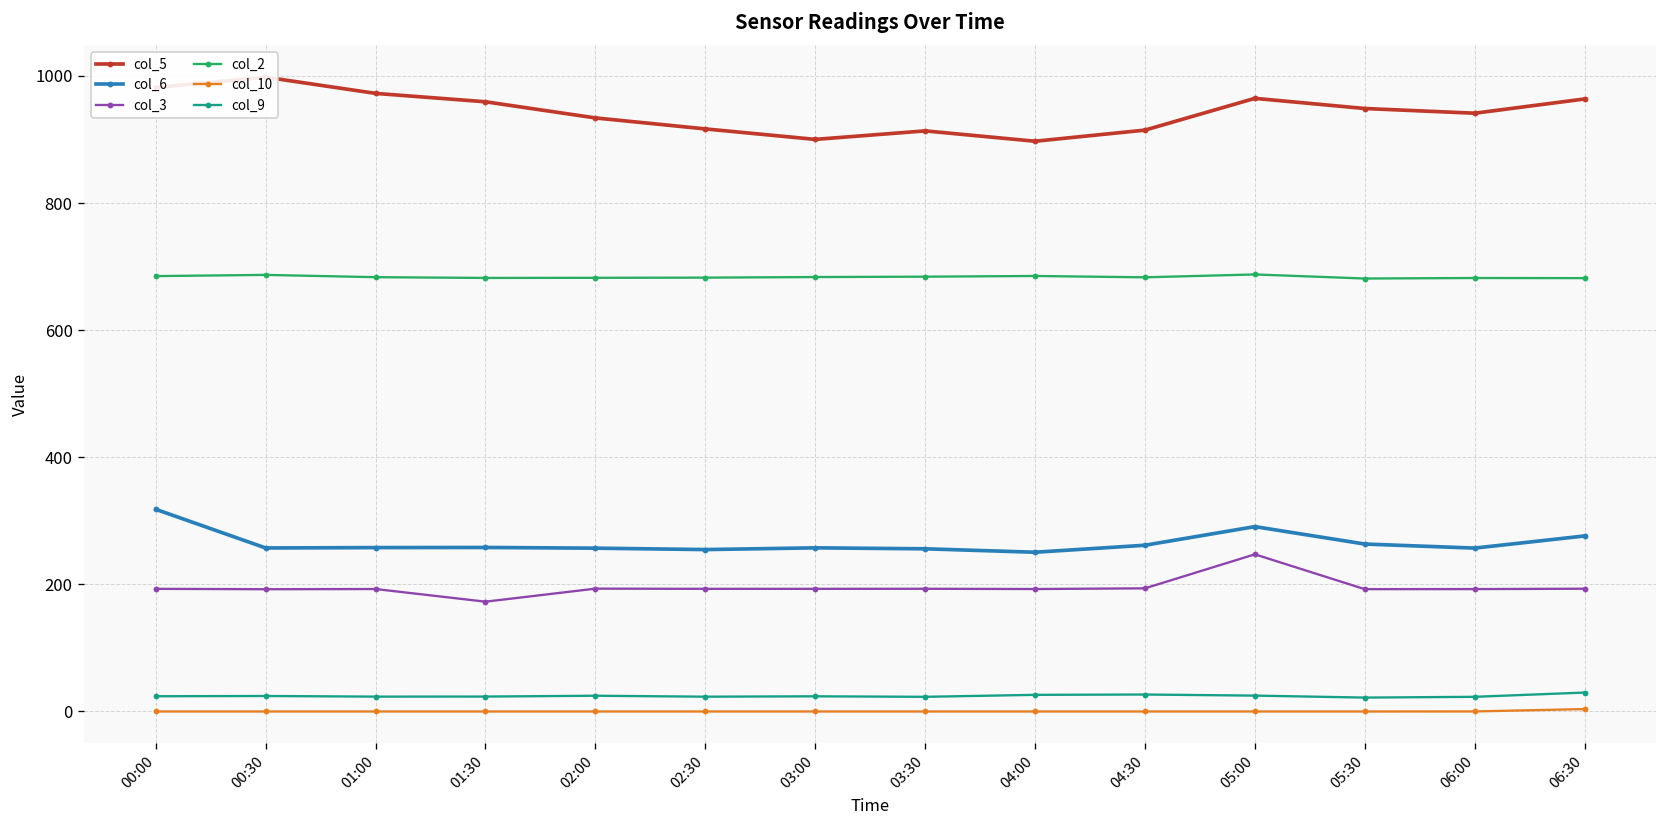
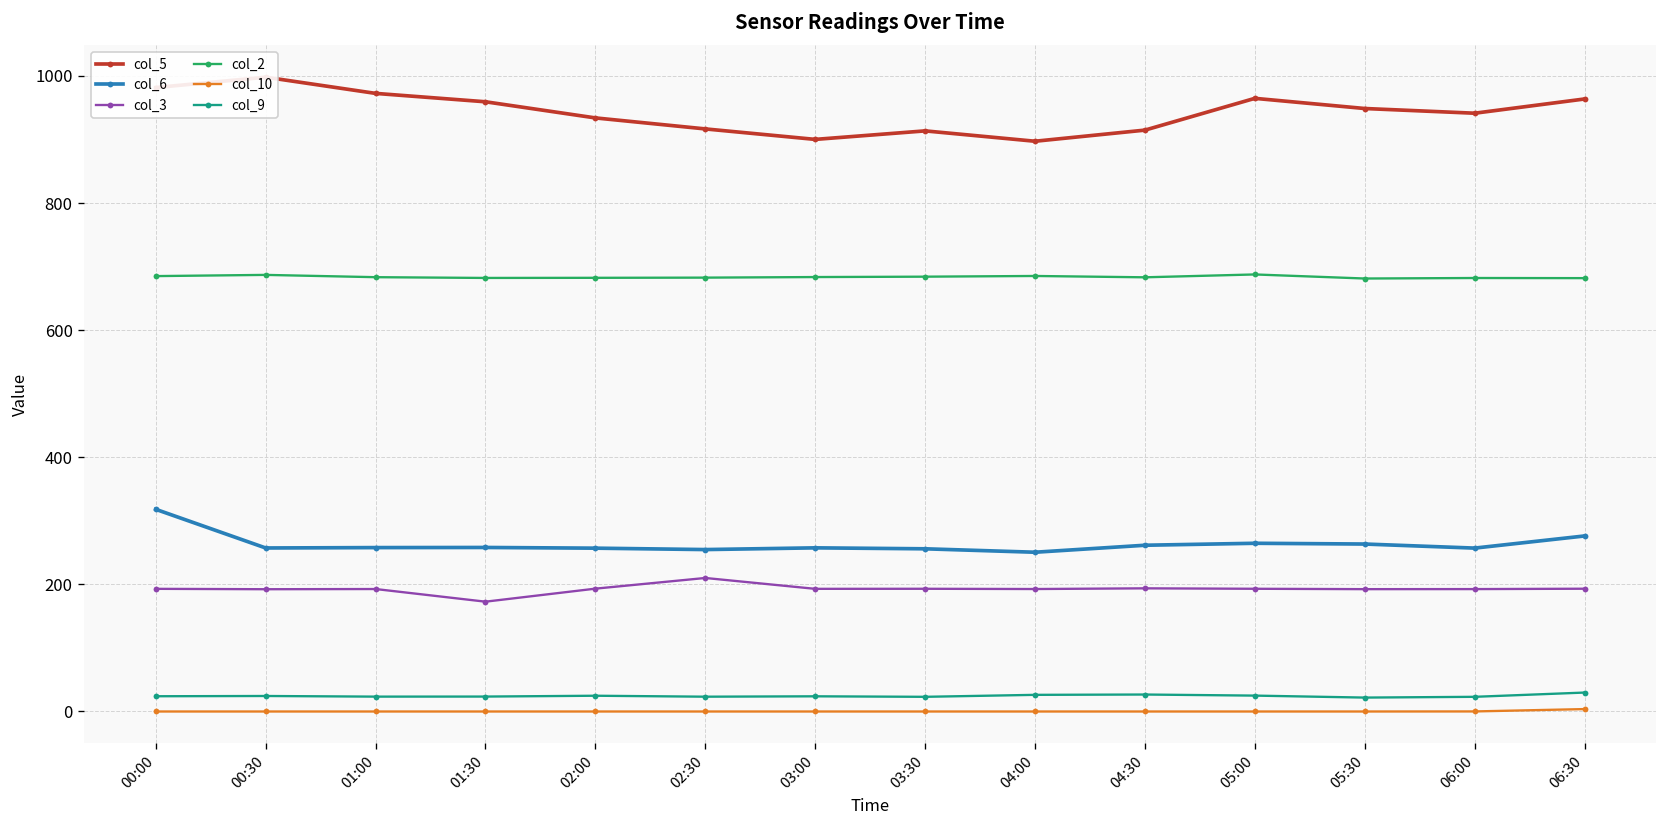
col_3, 02:30: 190 -> 210
col_6, 05:00: 290 -> 260
col_3, 05:00: 250 -> 190
